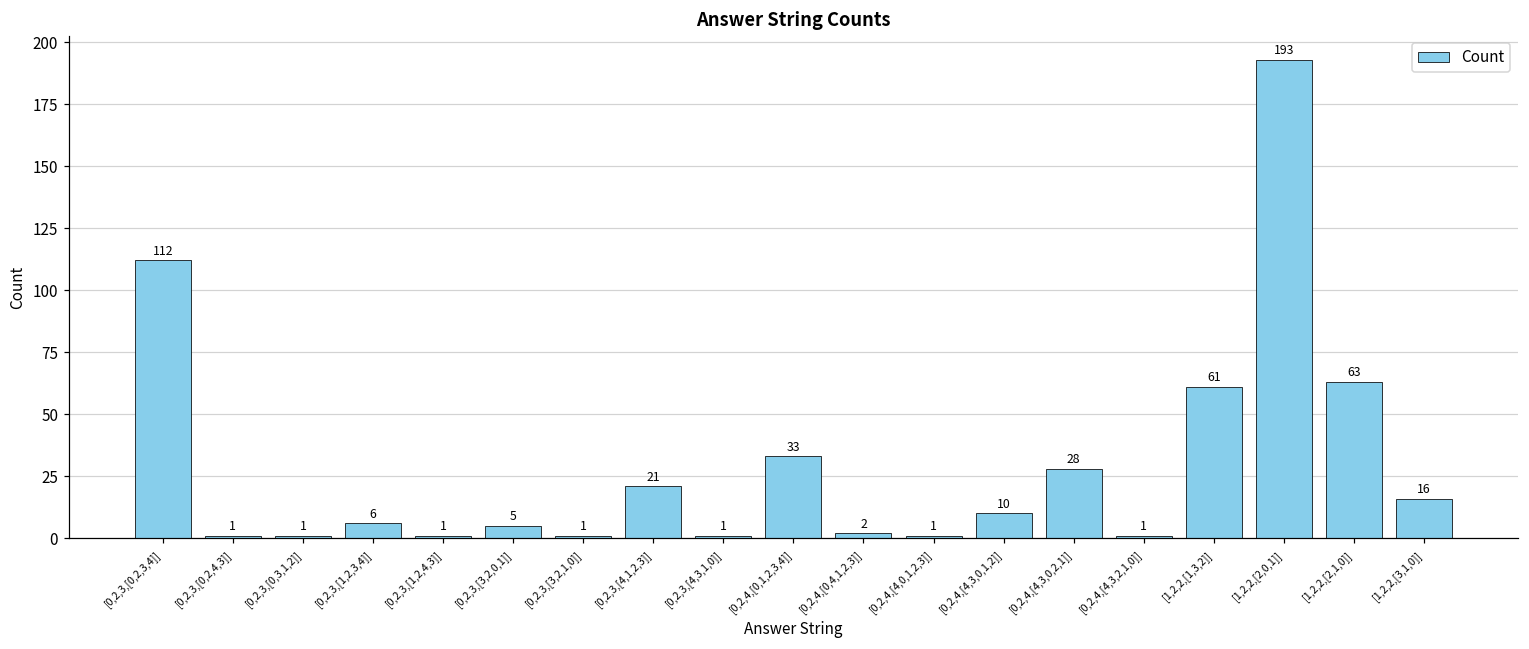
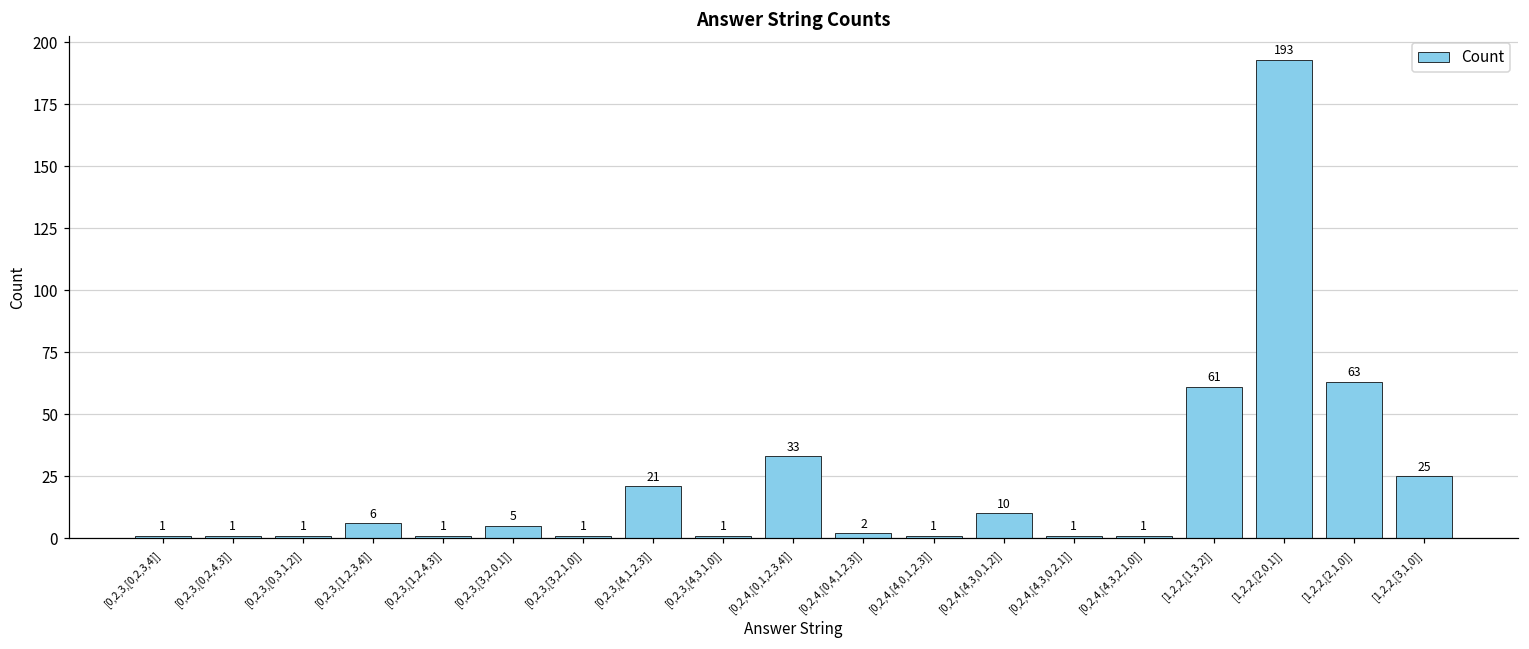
[0,2,3,[0,2,3,4]]: 112 -> 1
[0,2,4,[4,3,0,2,1]]: 28 -> 1
[1,2,2,[3,1,0]]: 16 -> 25
